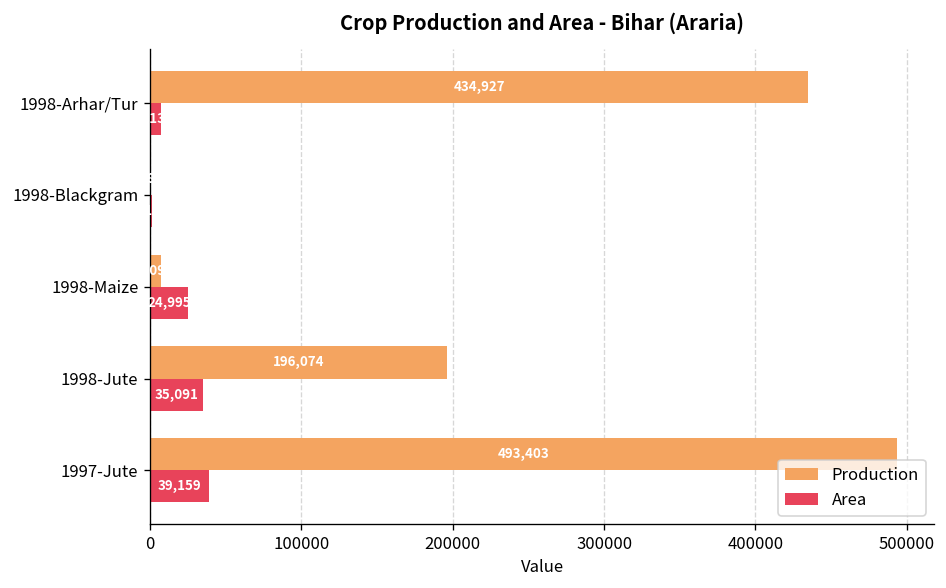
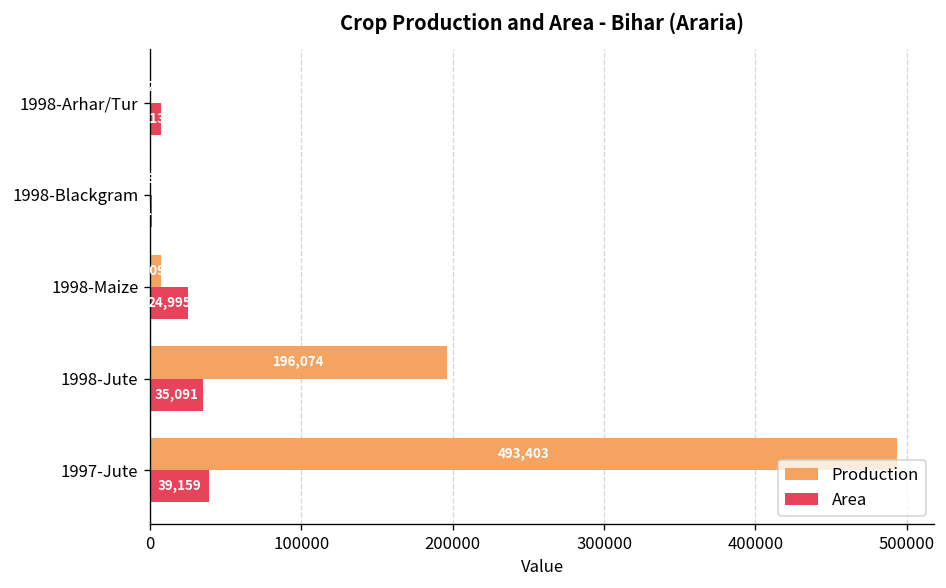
Production, 1998-Arhar/Tur: 435000 -> 1000
